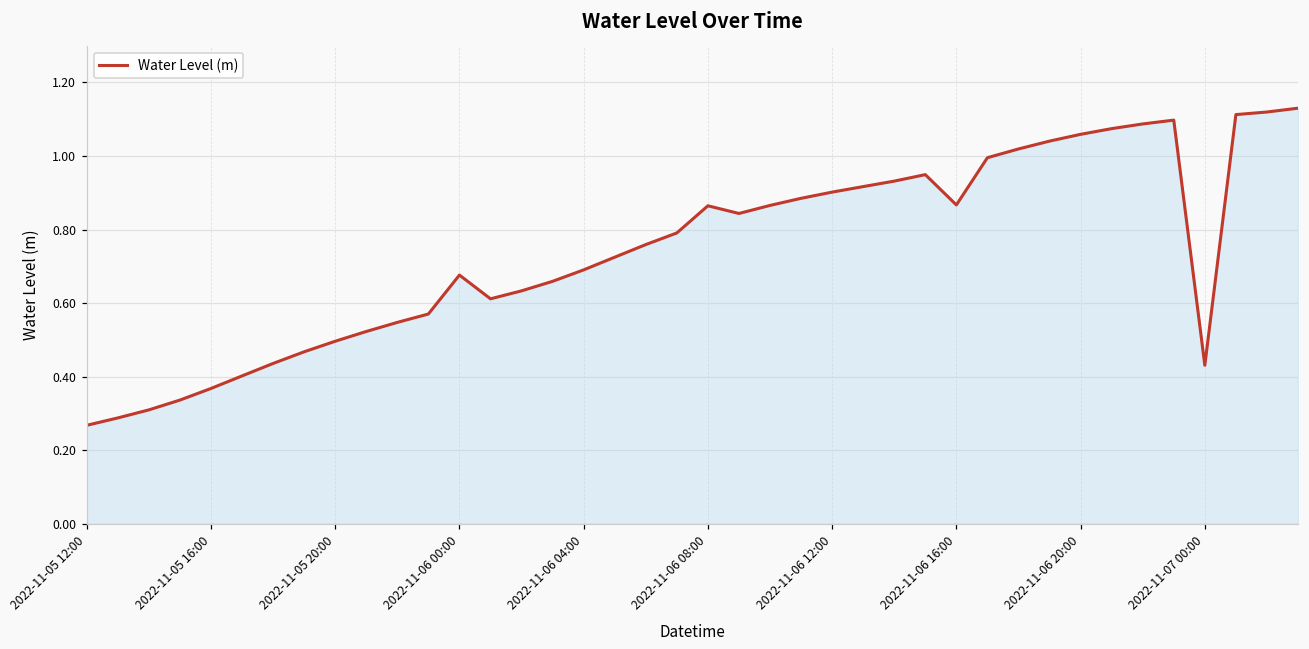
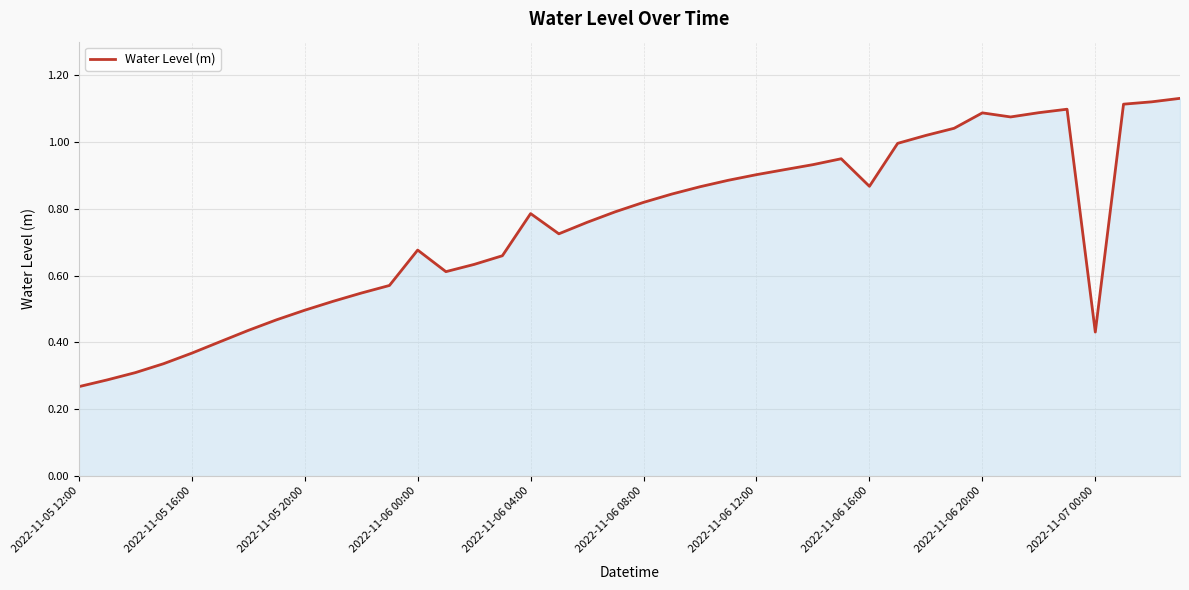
2022-11-06 04:00: 0.69 -> 0.79
2022-11-06 08:00: 0.86 -> 0.82
2022-11-06 20:00: 1.06 -> 1.09
